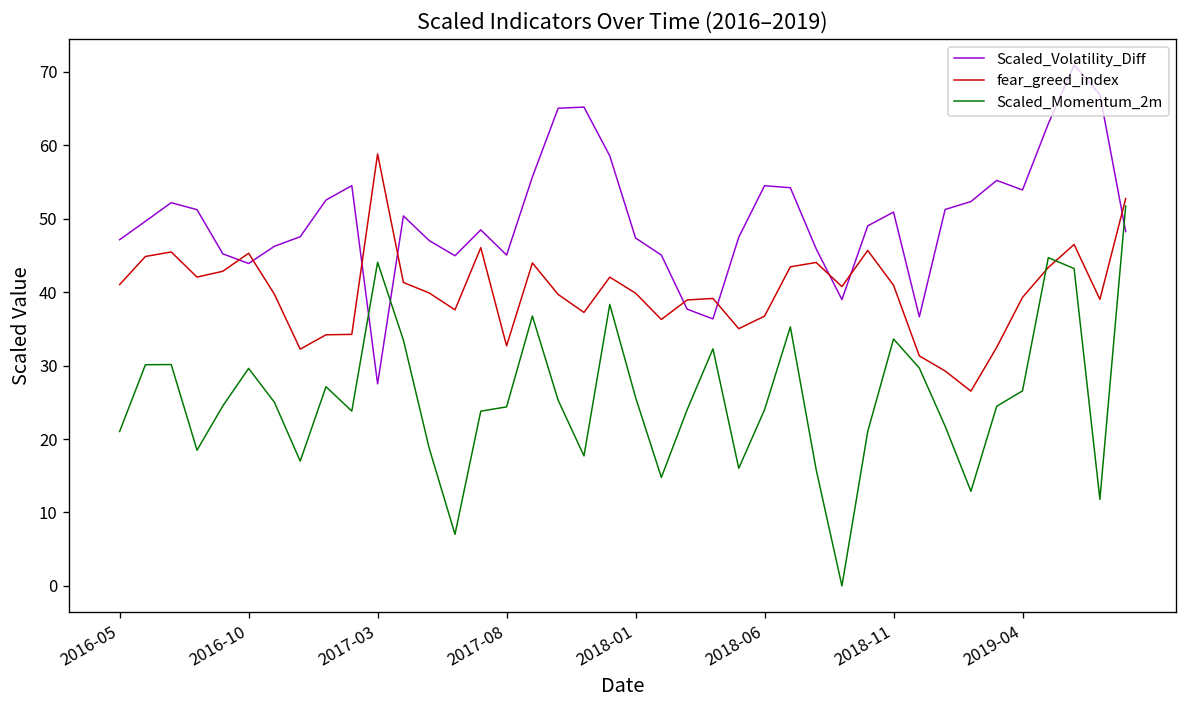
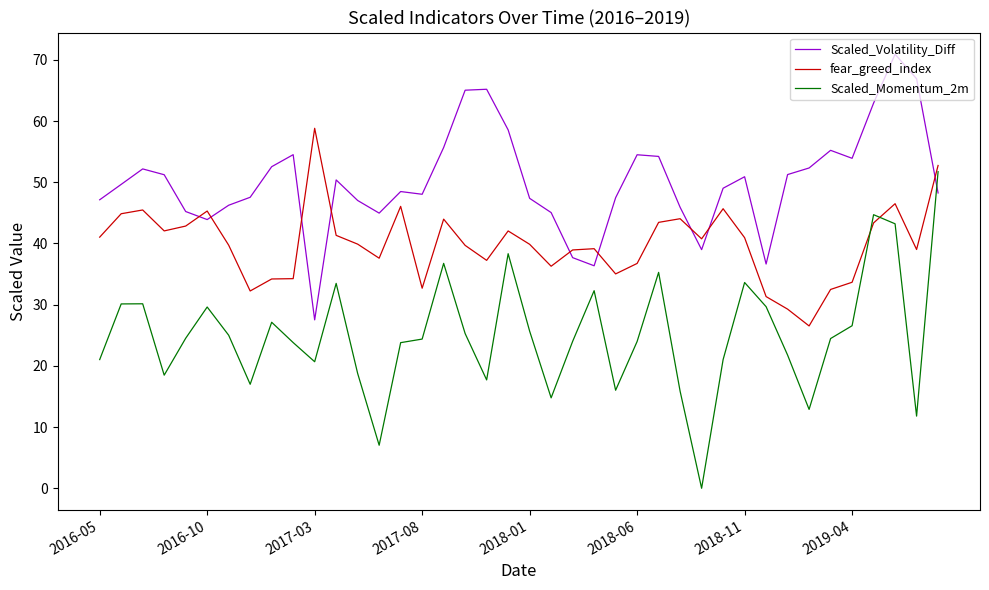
Scaled_Momentum_2m, 2017-03: 44 -> 21
Scaled_Volatility_Diff, 2017-08: 45 -> 48
fear_greed_index, 2019-04: 39 -> 34
